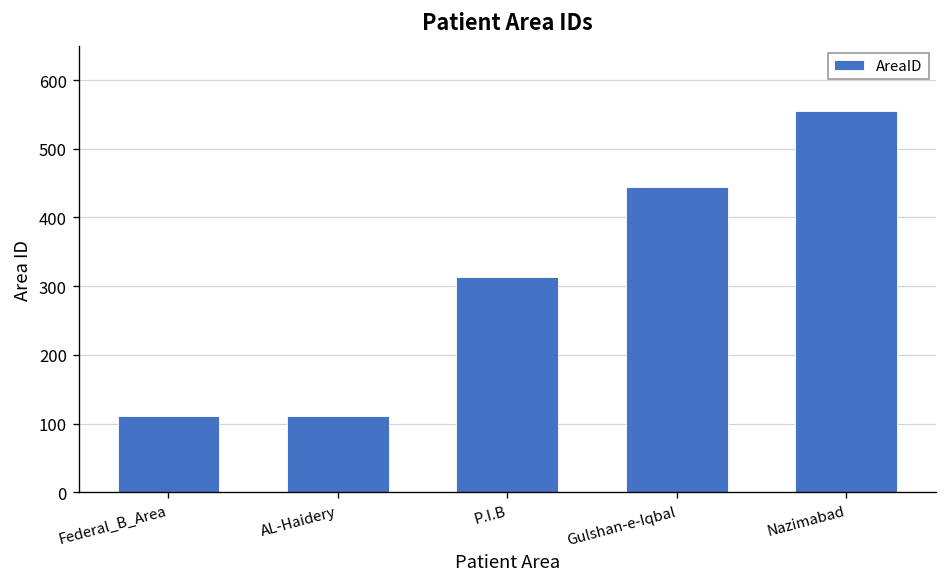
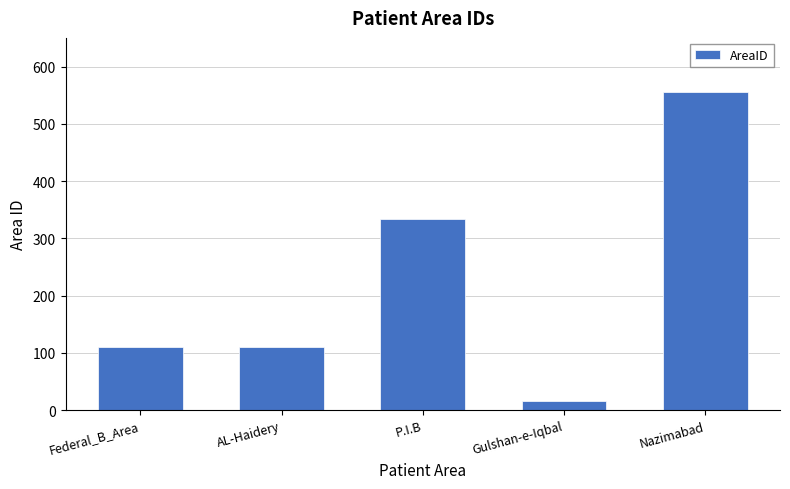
P.I.B: 310 -> 330
Gulshan-e-Iqbal: 440 -> 20
